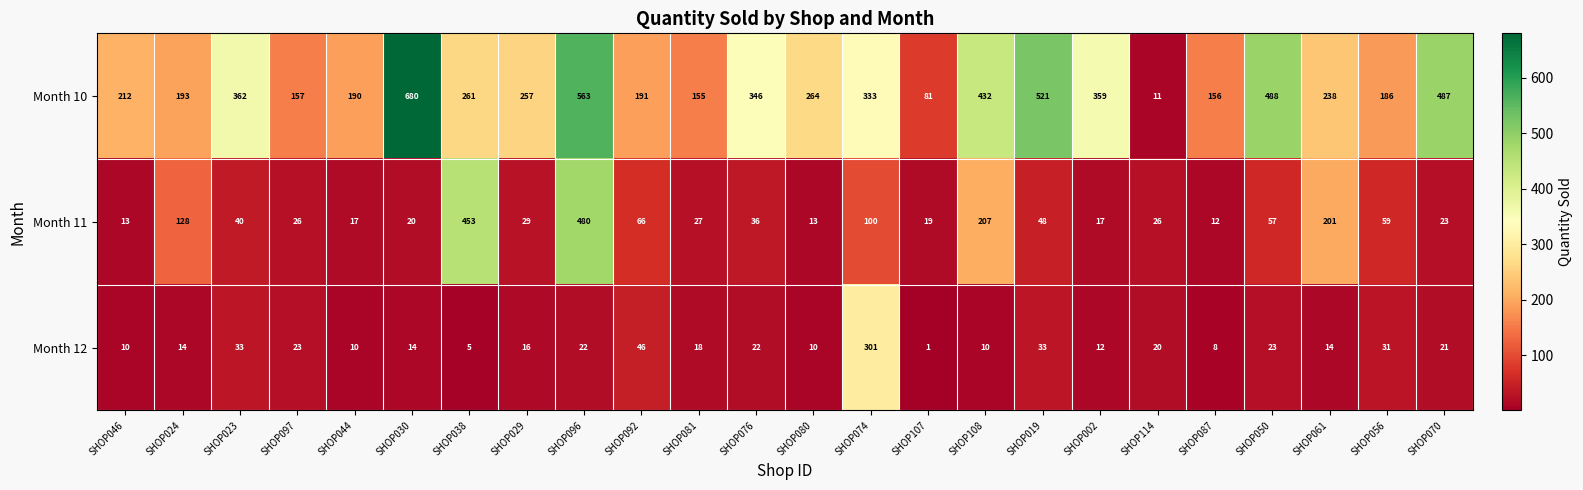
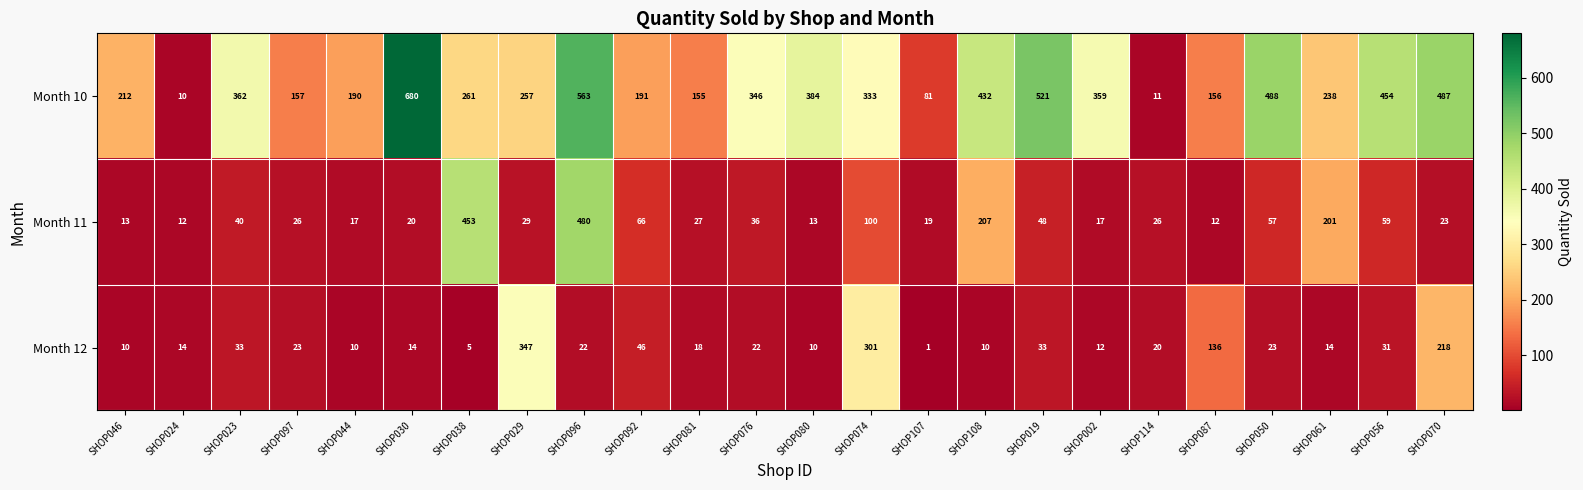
Month 10, SHOP024: 193 -> 10
Month 10, SHOP080: 264 -> 384
Month 10, SHOP056: 186 -> 454
Month 11, SHOP024: 128 -> 12
Month 12, SHOP029: 16 -> 347
Month 12, SHOP087: 8 -> 136
Month 12, SHOP070: 21 -> 218
